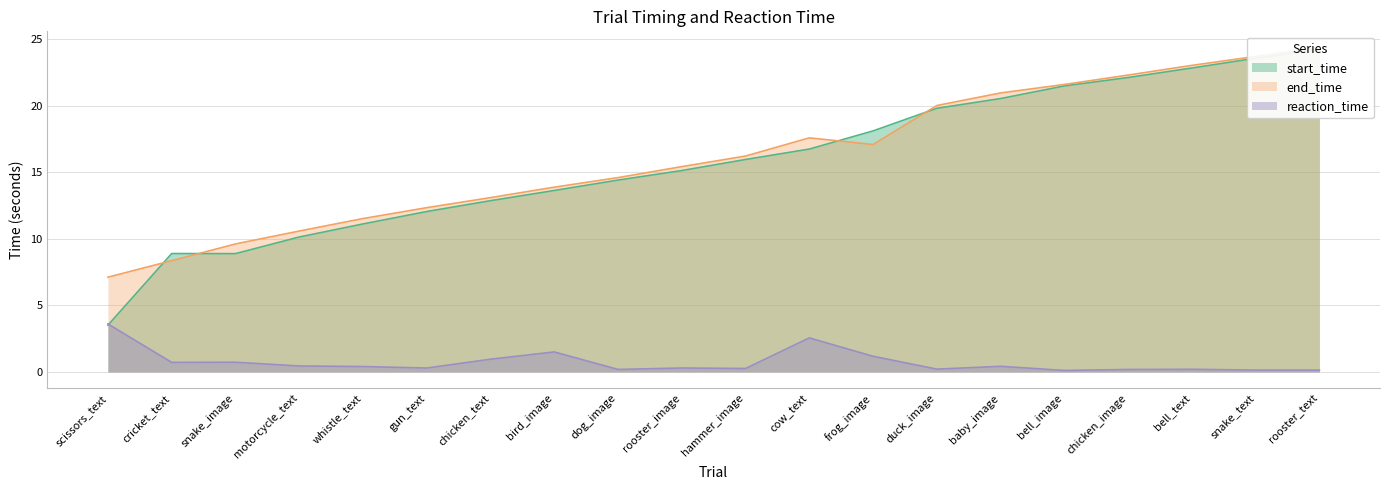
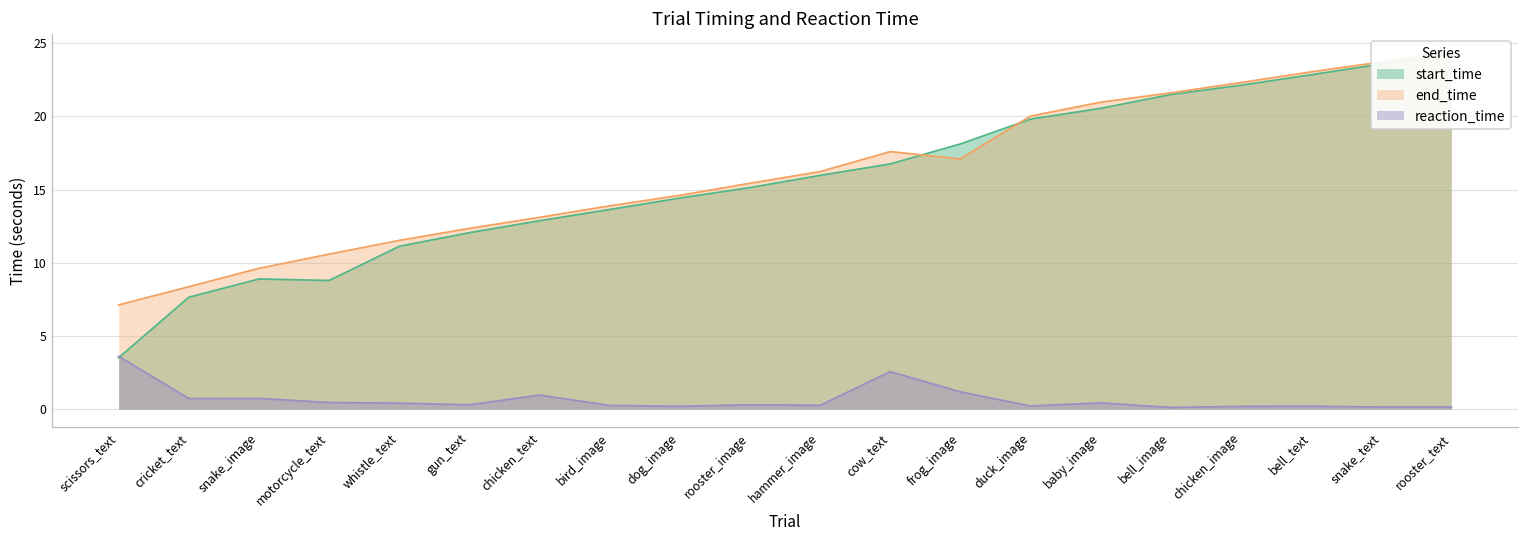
start_time, cricket_text: 8.9 -> 7.6
start_time, motorcycle_text: 10.1 -> 8.8
reaction_time, bird_image: 1.5 -> 0.2
